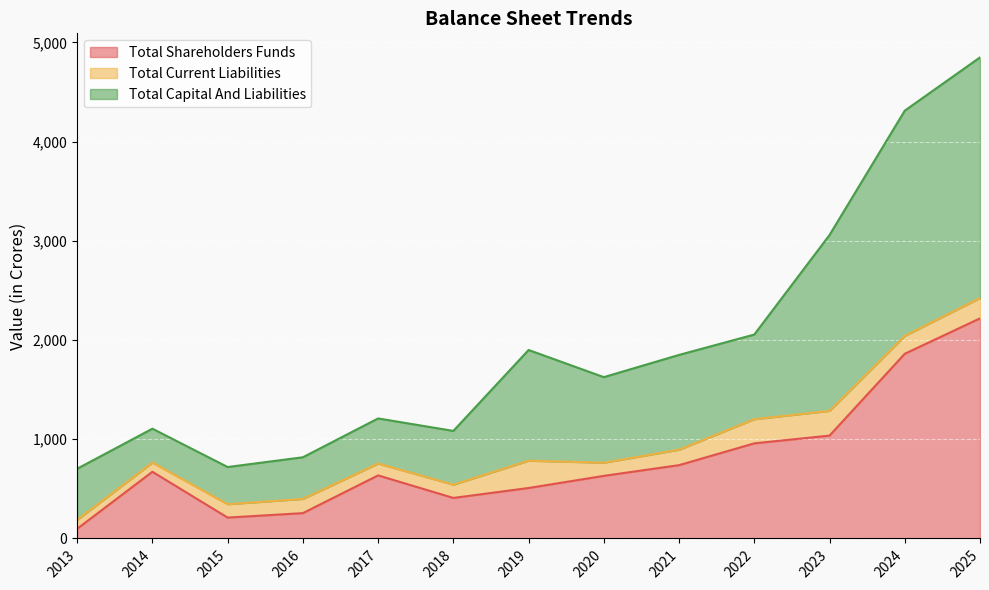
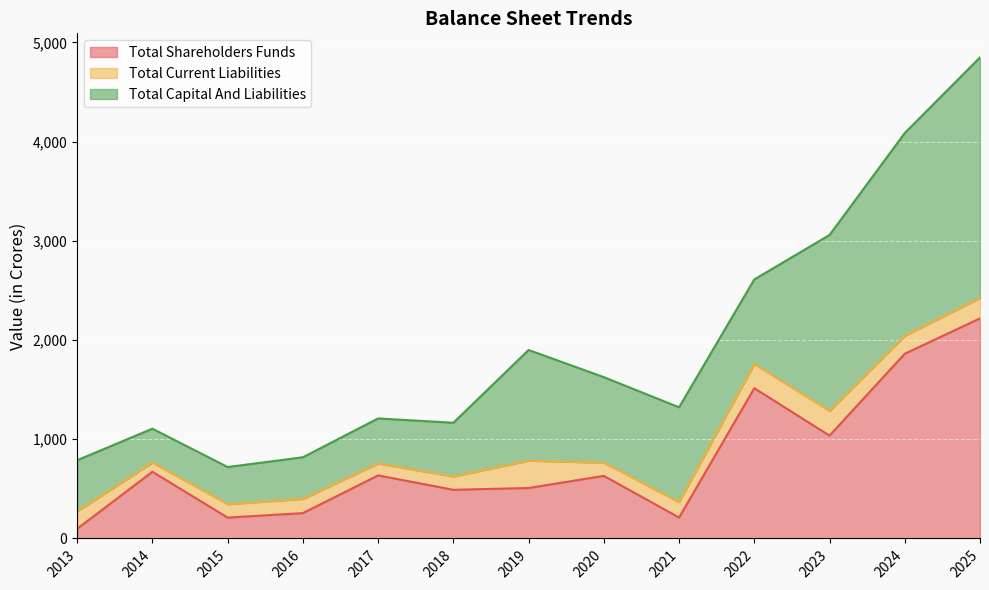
Total Current Liabilities, 2013: 100 -> 200
Total Shareholders Funds, 2018: 400 -> 500
Total Shareholders Funds, 2021: 700 -> 200
Total Shareholders Funds, 2022: 1,000 -> 1,500
Total Capital And Liabilities, 2024: 2,300 -> 2,000
